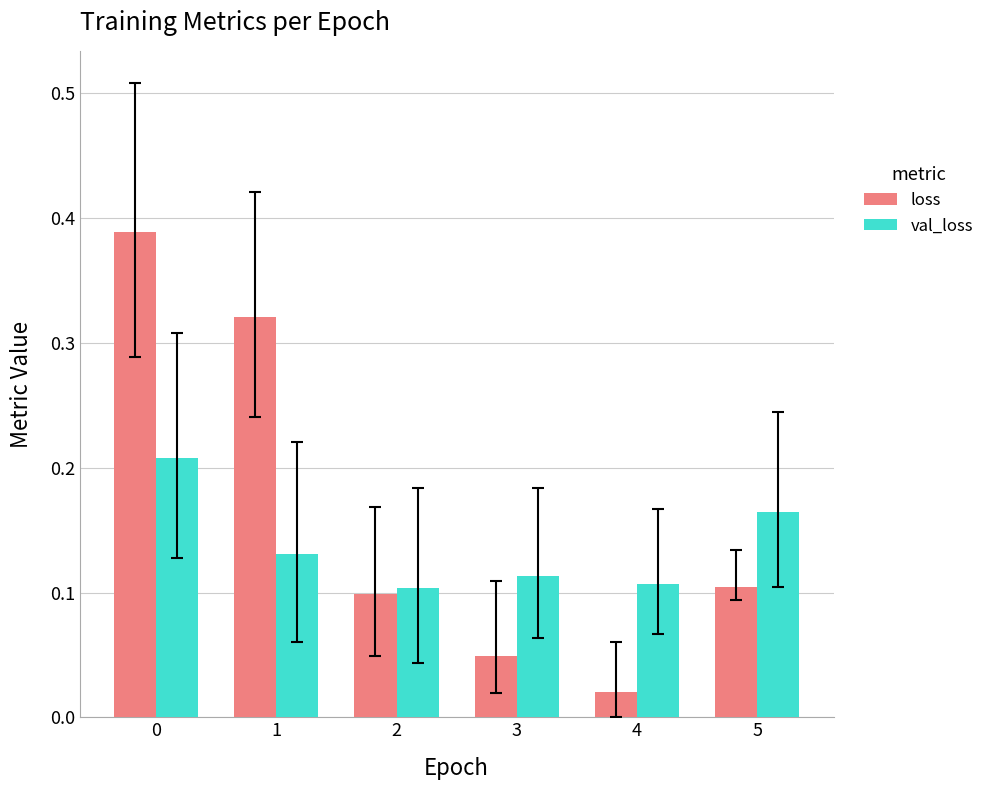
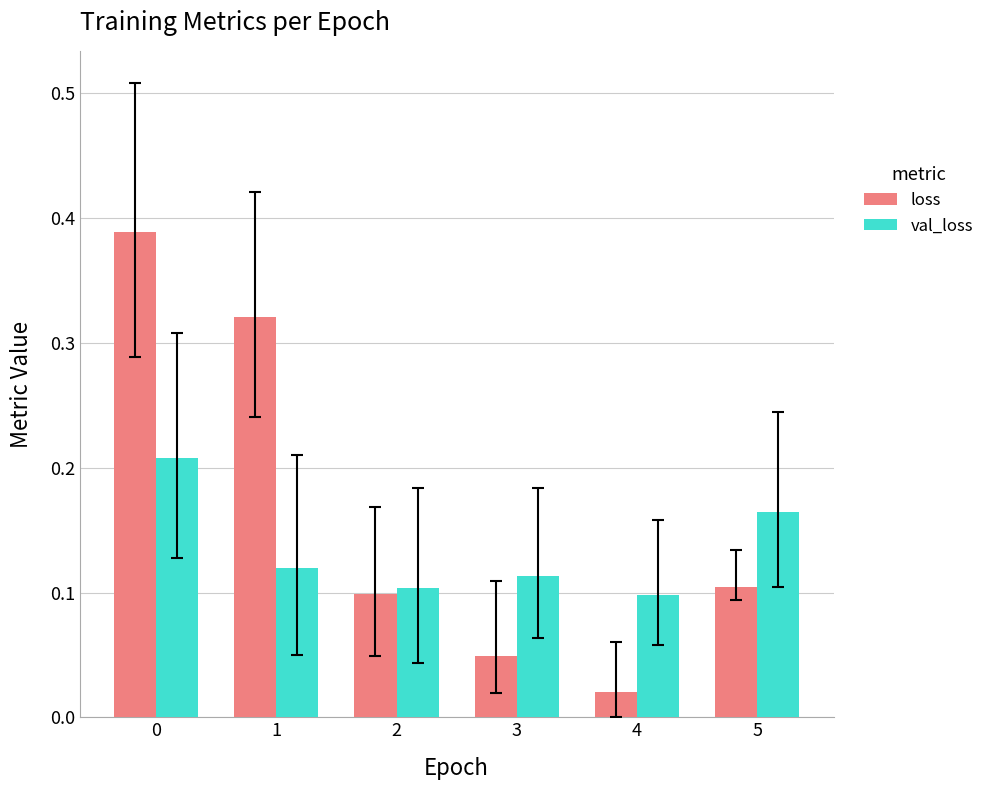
val_loss, 1: 0.131 -> 0.120
val_loss, 4: 0.107 -> 0.098
